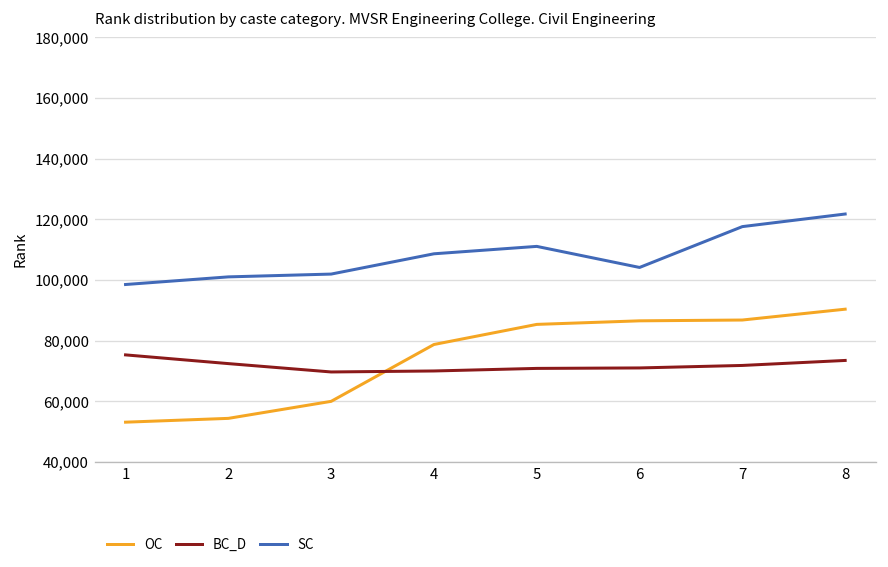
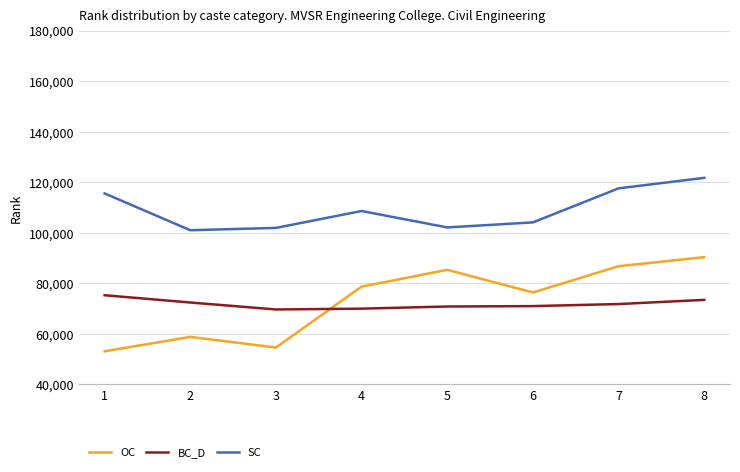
SC, 1: 99,000 -> 116,000
OC, 2: 54,000 -> 59,000
OC, 3: 60,000 -> 55,000
SC, 5: 111,000 -> 102,000
OC, 6: 87,000 -> 76,000
